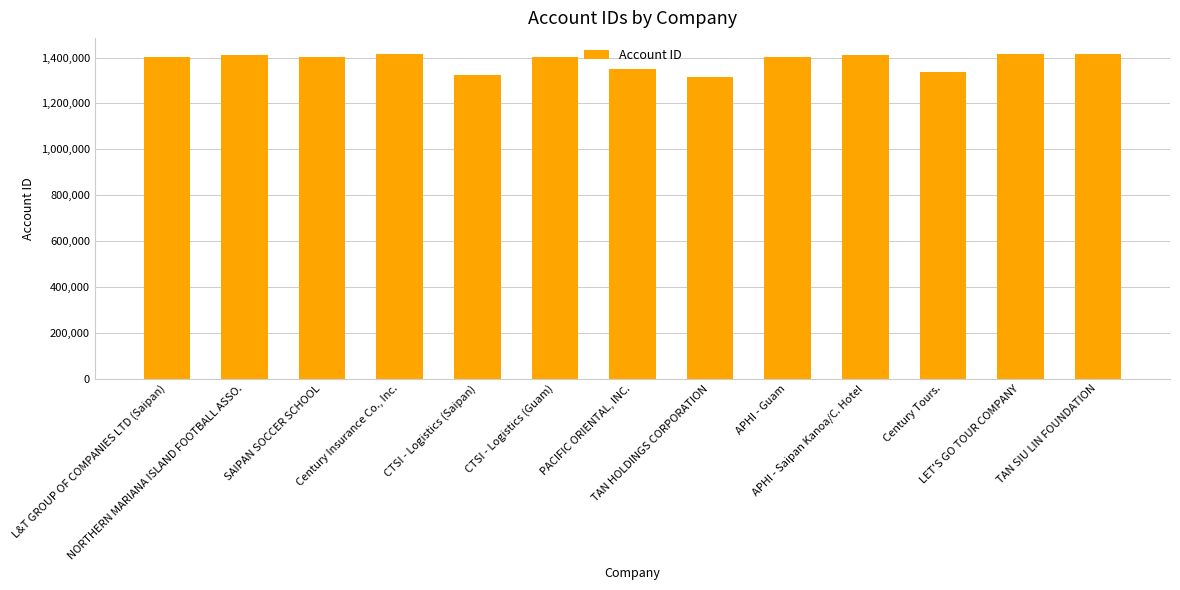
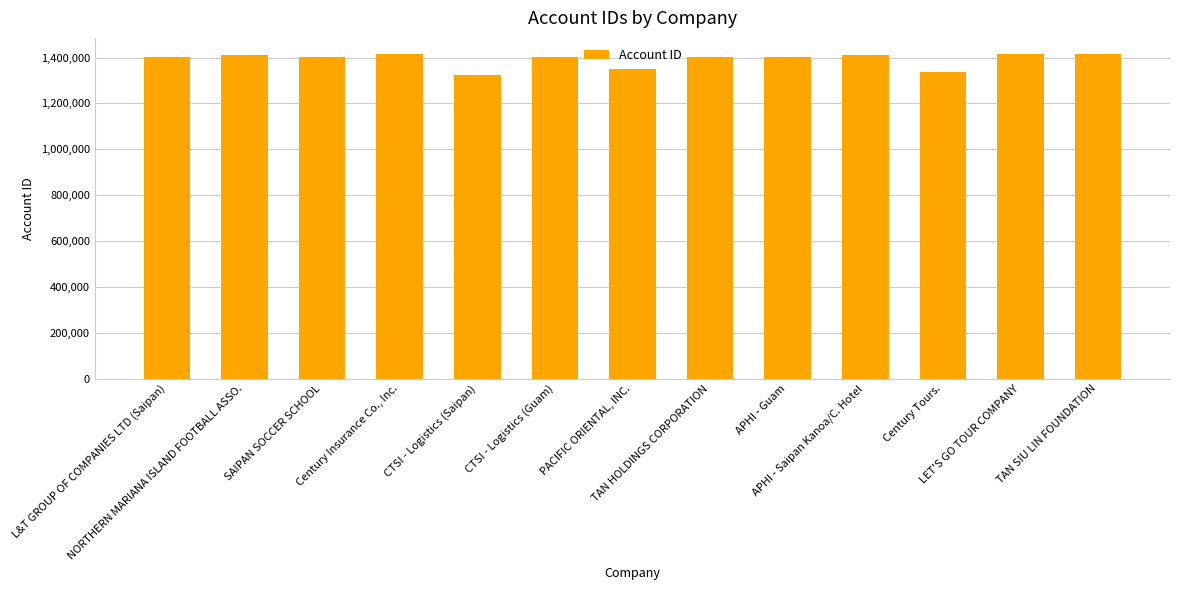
TAN HOLDINGS CORPORATION: 1,310,000 -> 1,400,000
